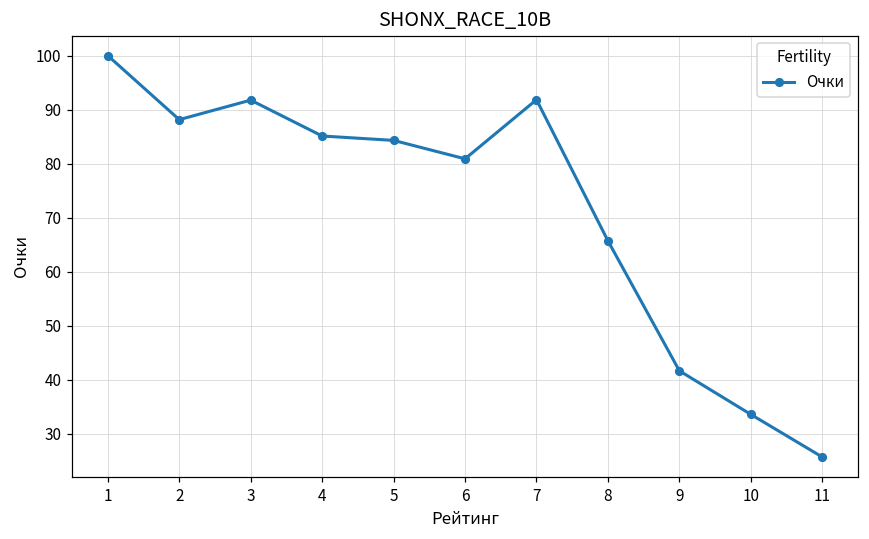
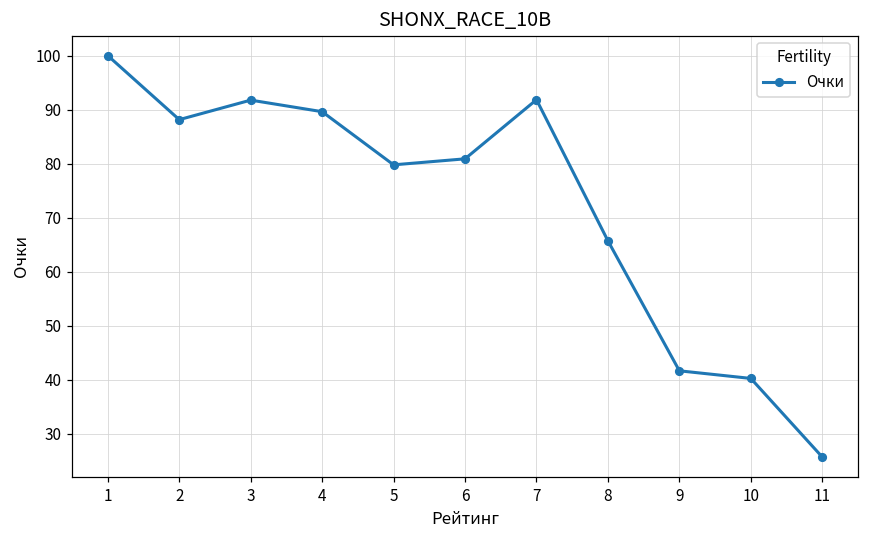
4: 85 -> 90
5: 84 -> 80
10: 34 -> 40
